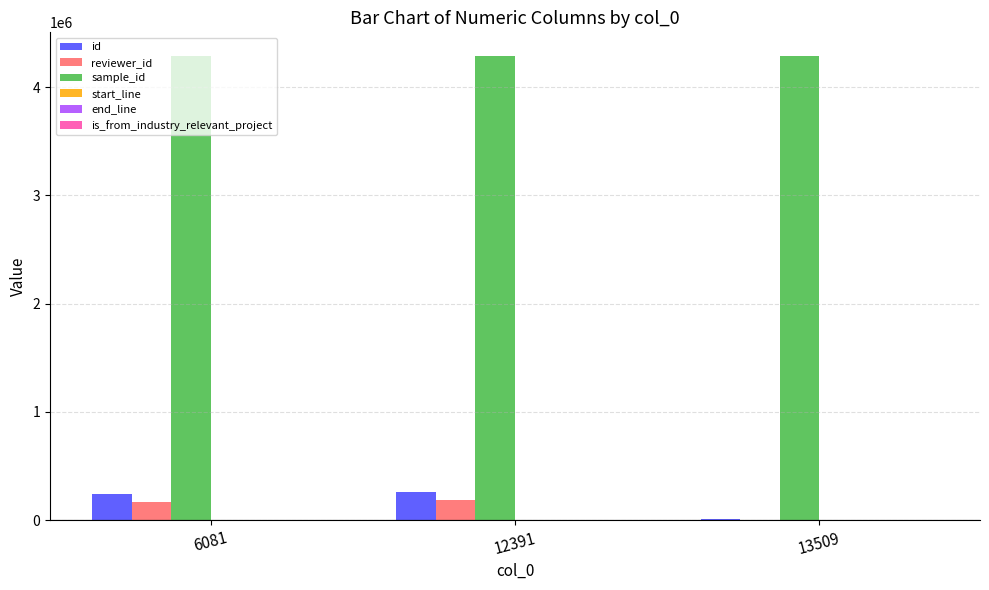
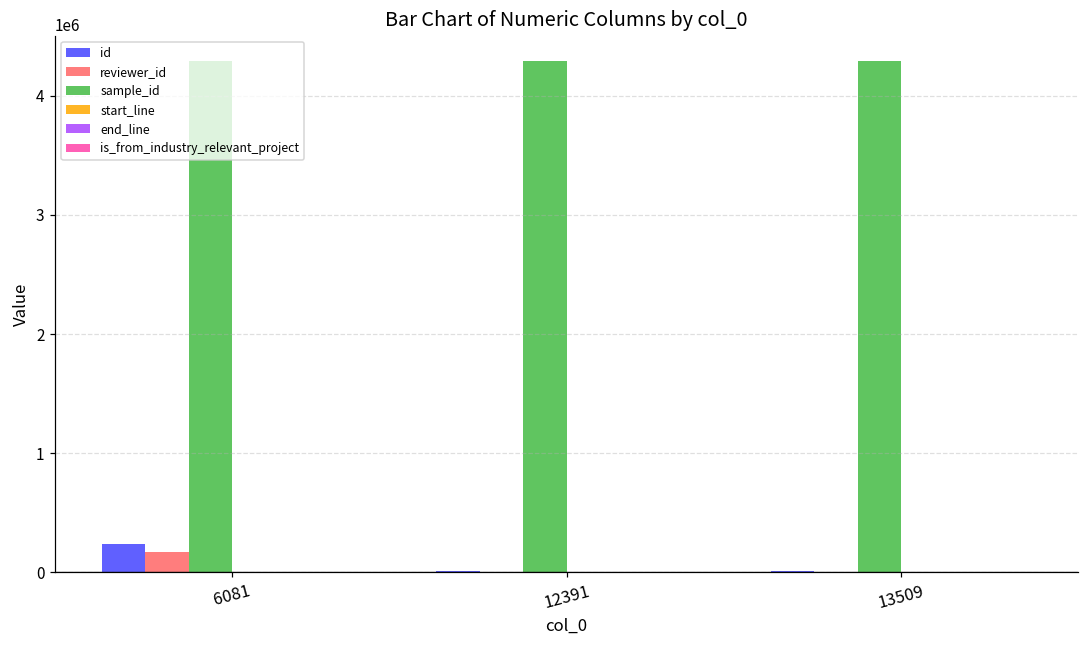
id, 12391: 260000 -> 10000
reviewer_id, 12391: 190000 -> 0
